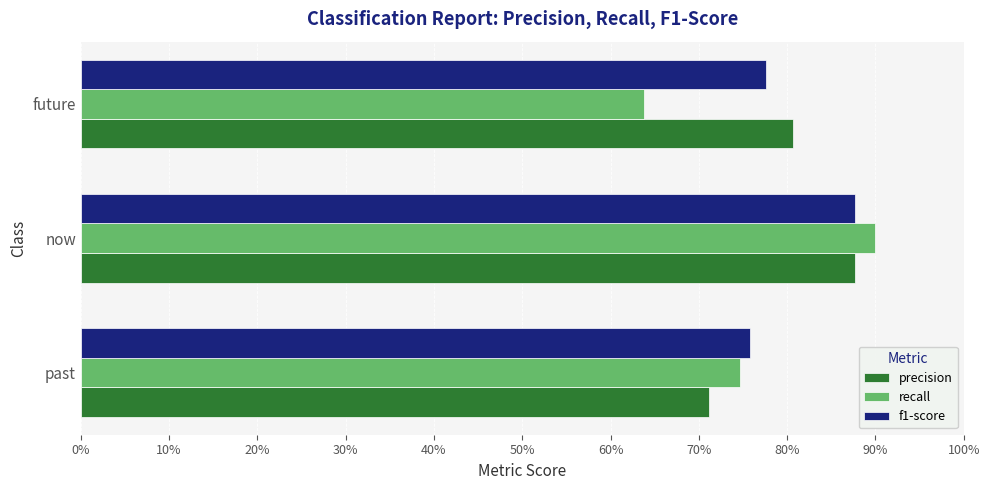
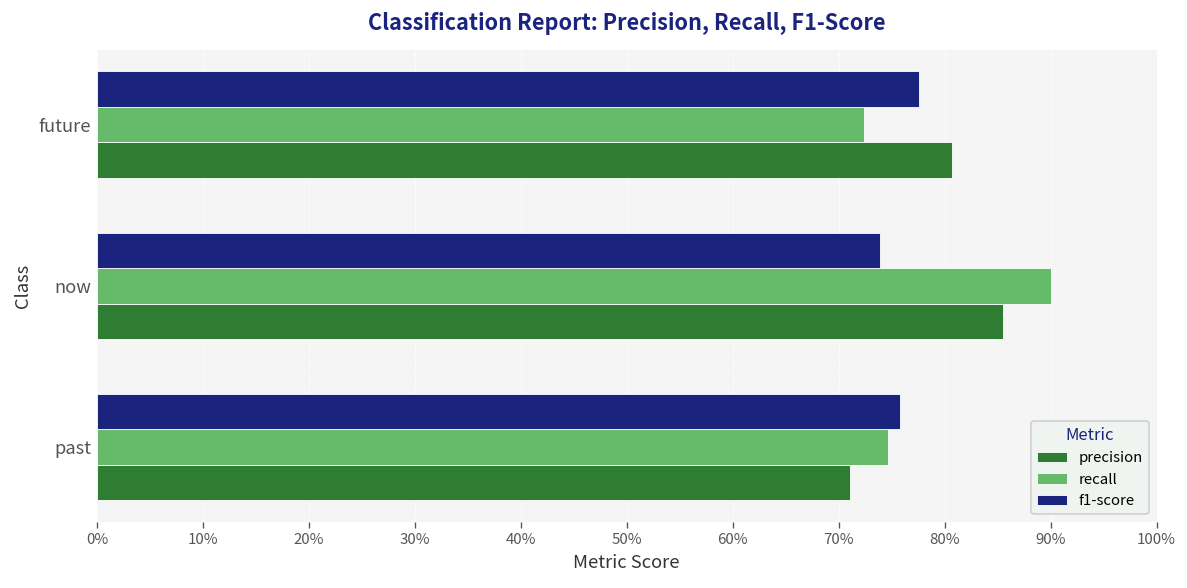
recall, future: 64% -> 72%
f1-score, now: 88% -> 74%
precision, now: 88% -> 86%
